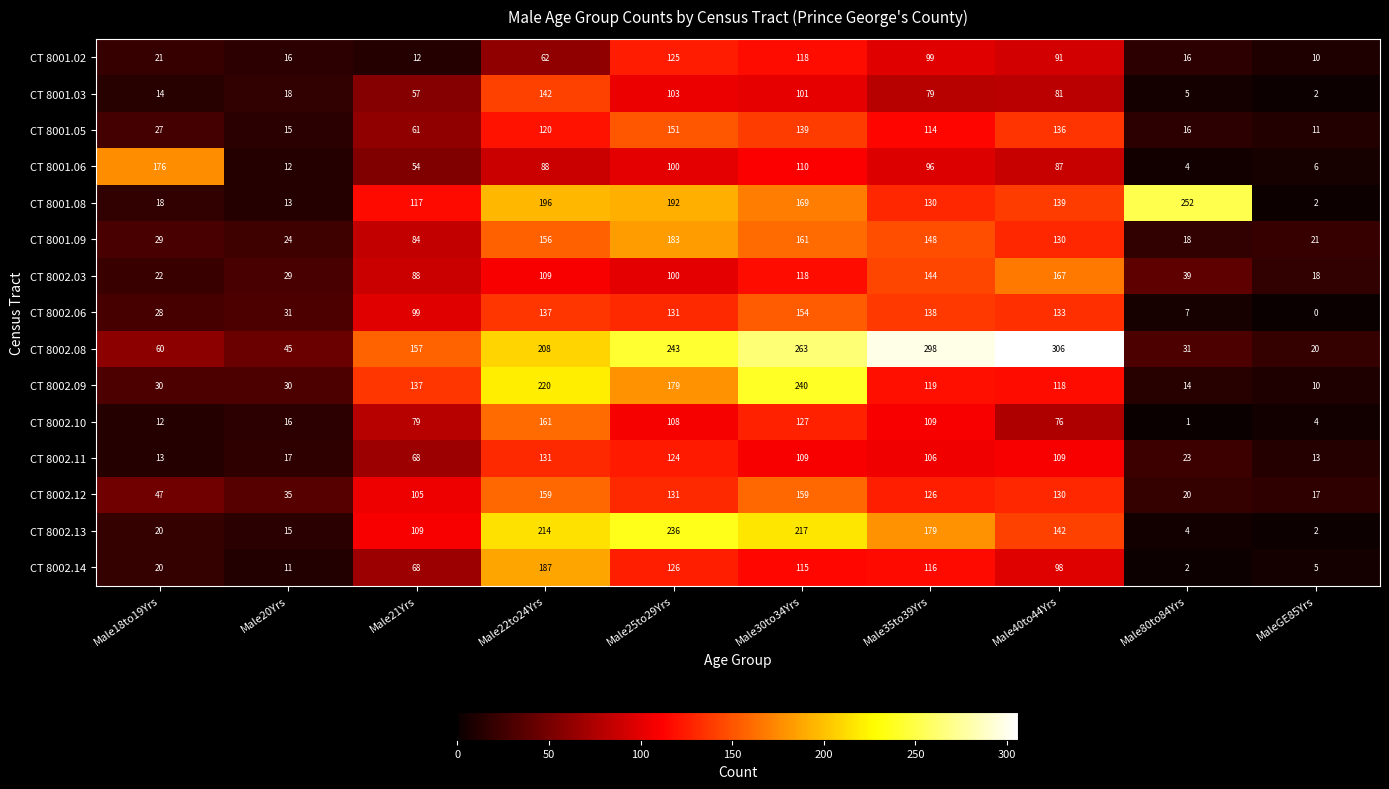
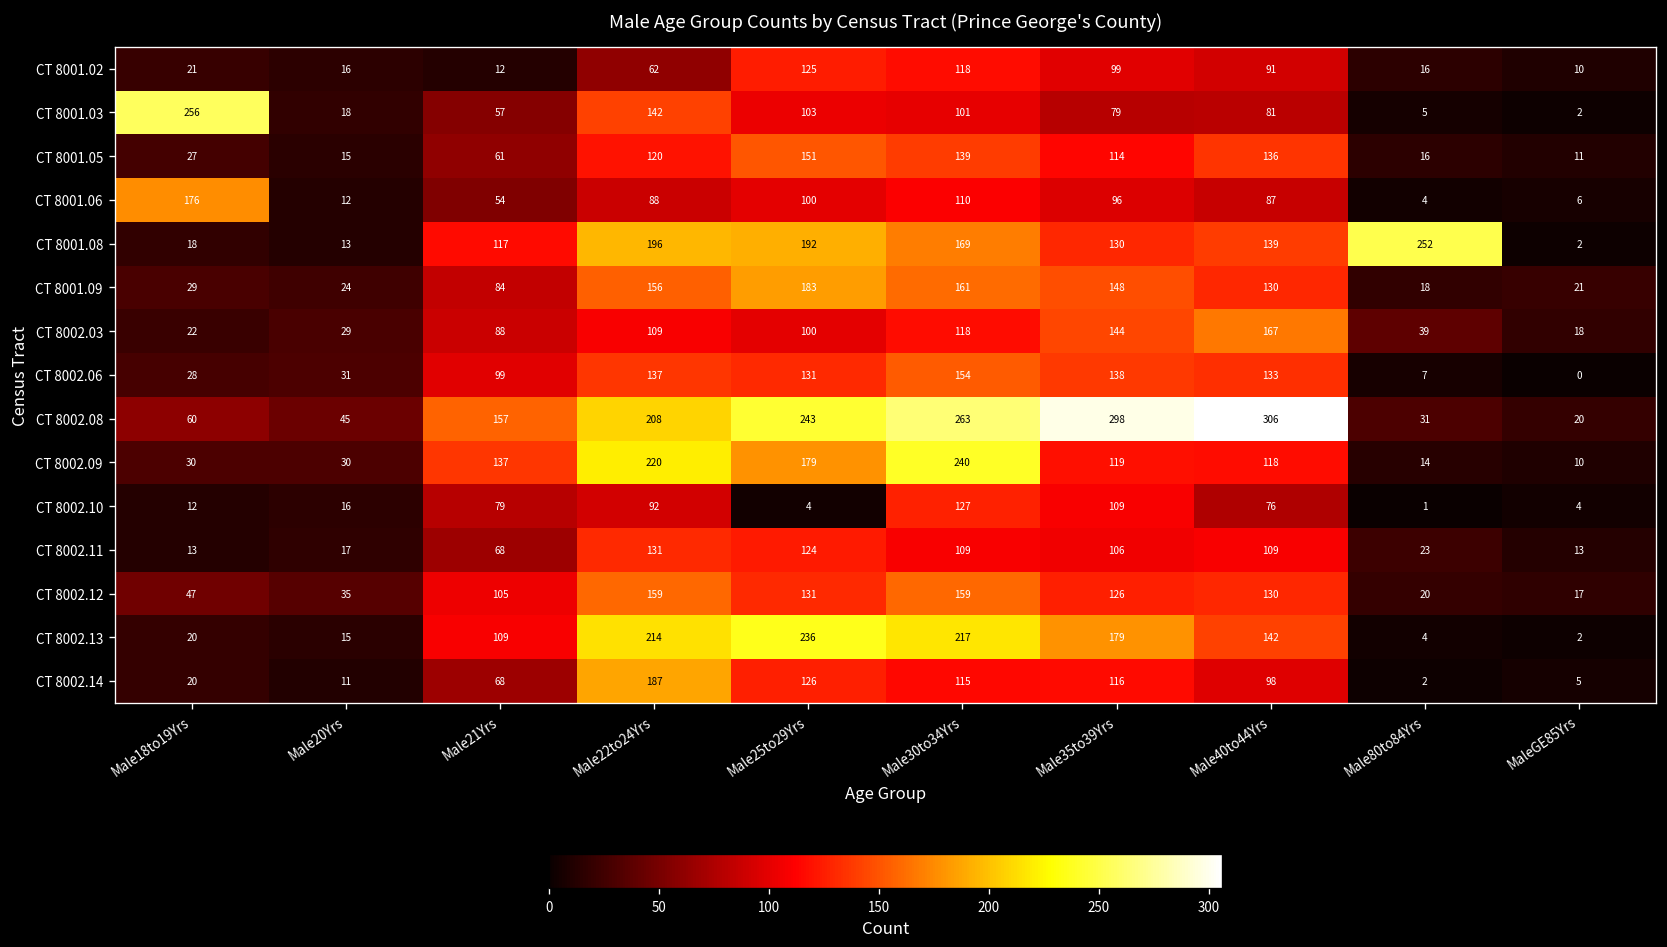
CT 8001.03, Male18to19Yrs: 14 -> 256
CT 8002.10, Male22to24Yrs: 161 -> 92
CT 8002.10, Male25to29Yrs: 108 -> 4
